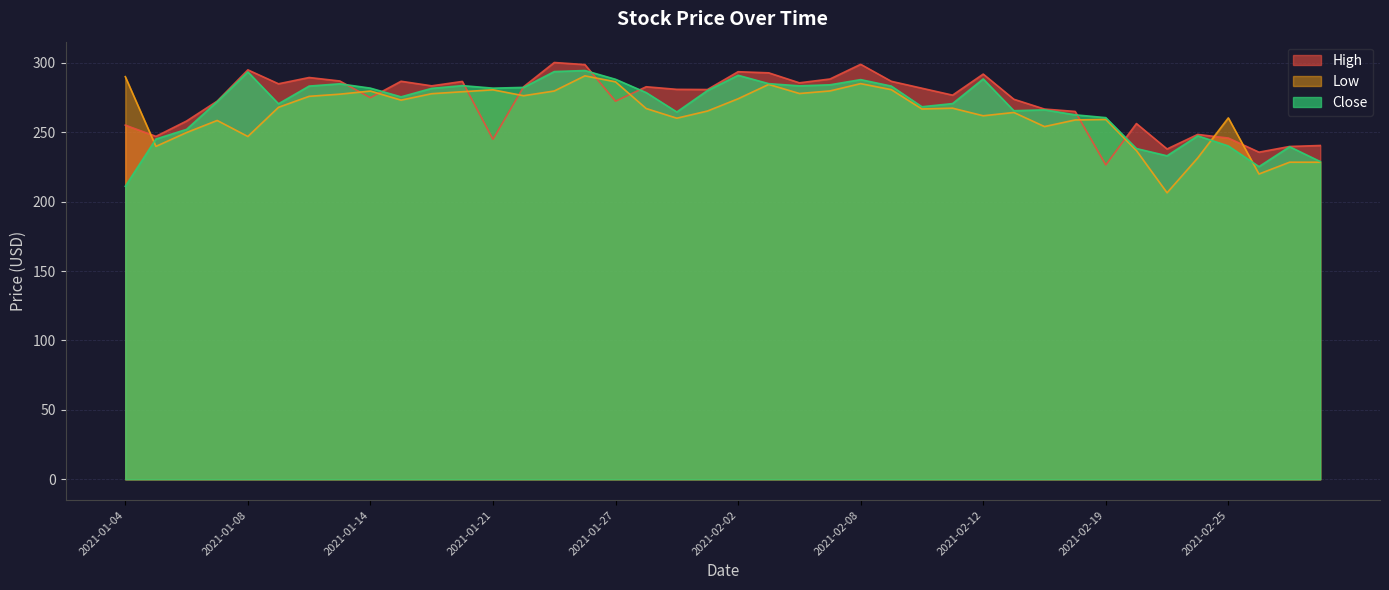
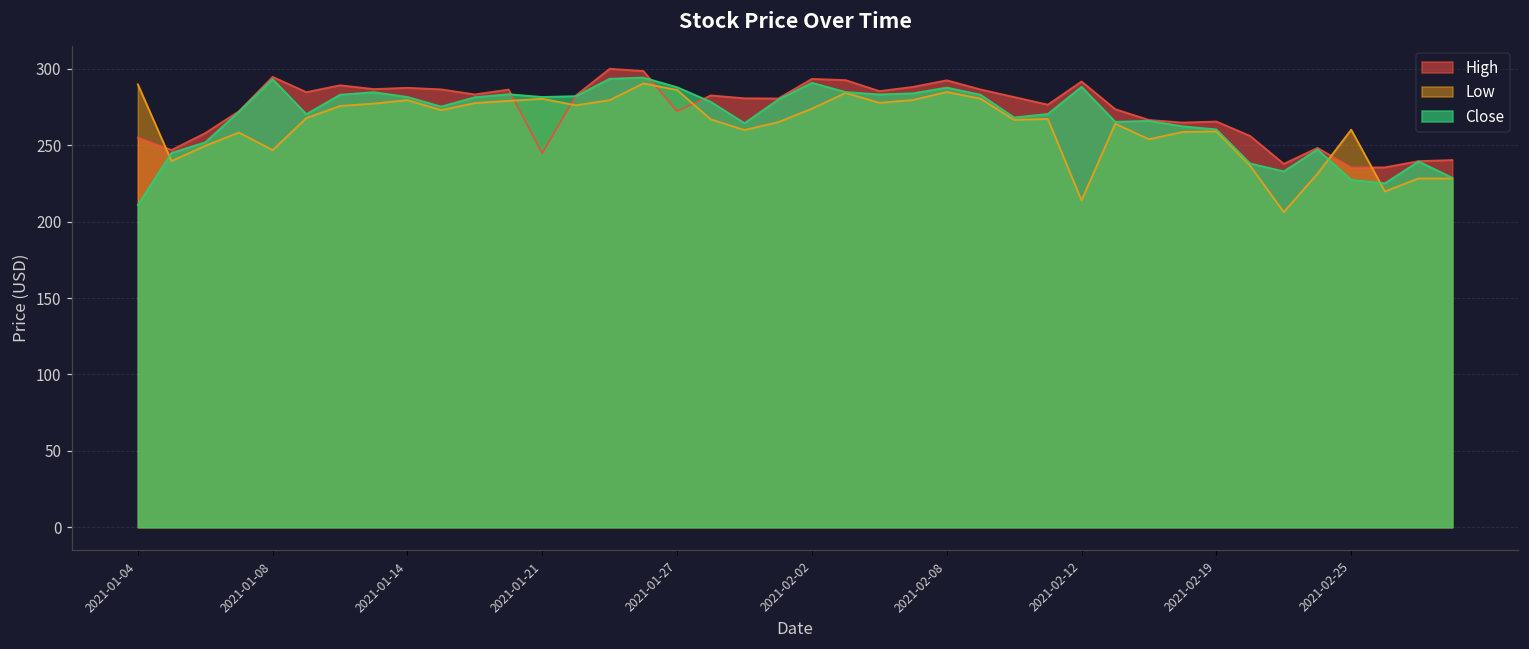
High, 2021-01-14: 275 -> 288
High, 2021-02-08: 299 -> 293
Low, 2021-02-12: 262 -> 214
High, 2021-02-19: 226 -> 266
High, 2021-02-25: 246 -> 236
Close, 2021-02-25: 240 -> 227
